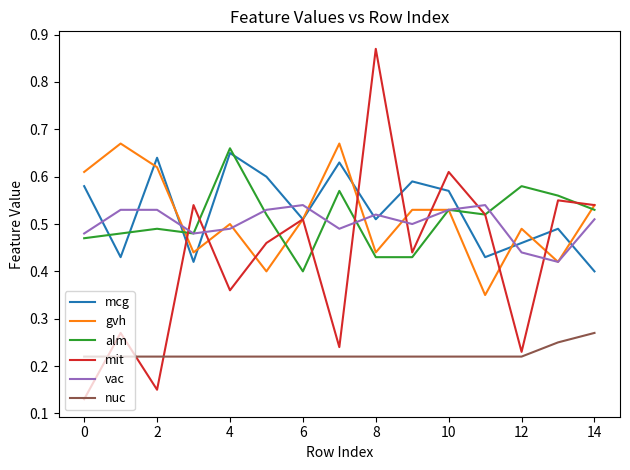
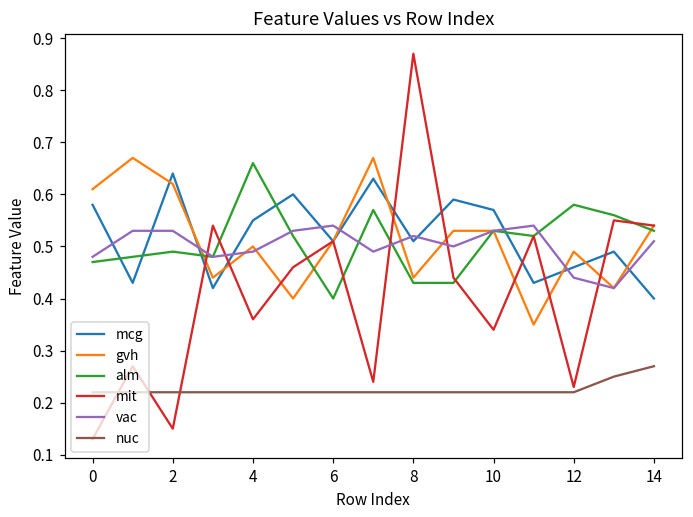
mcg, 4: 0.65 -> 0.55
mit, 10: 0.61 -> 0.34
